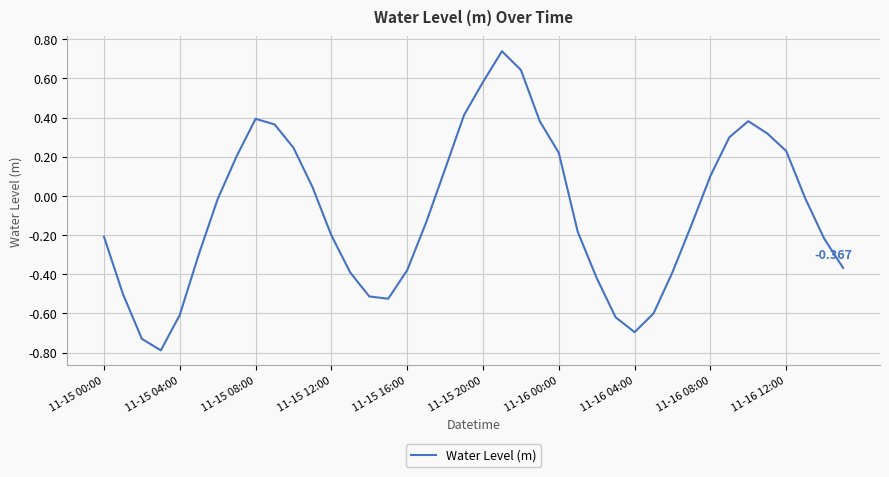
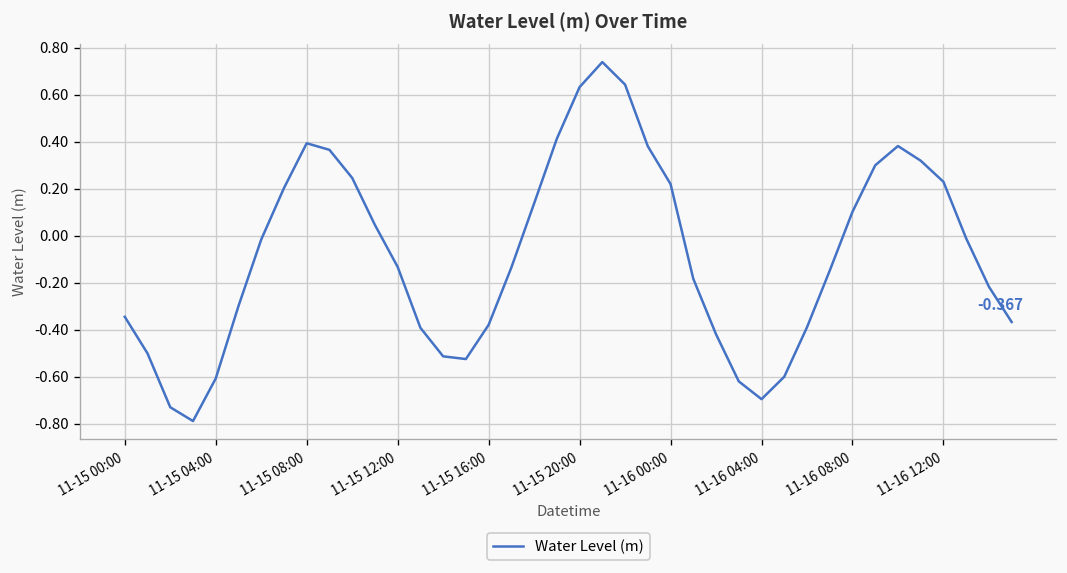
11-15 00:00: -0.21 -> -0.34
11-15 12:00: -0.20 -> -0.13
11-15 20:00: 0.58 -> 0.63
